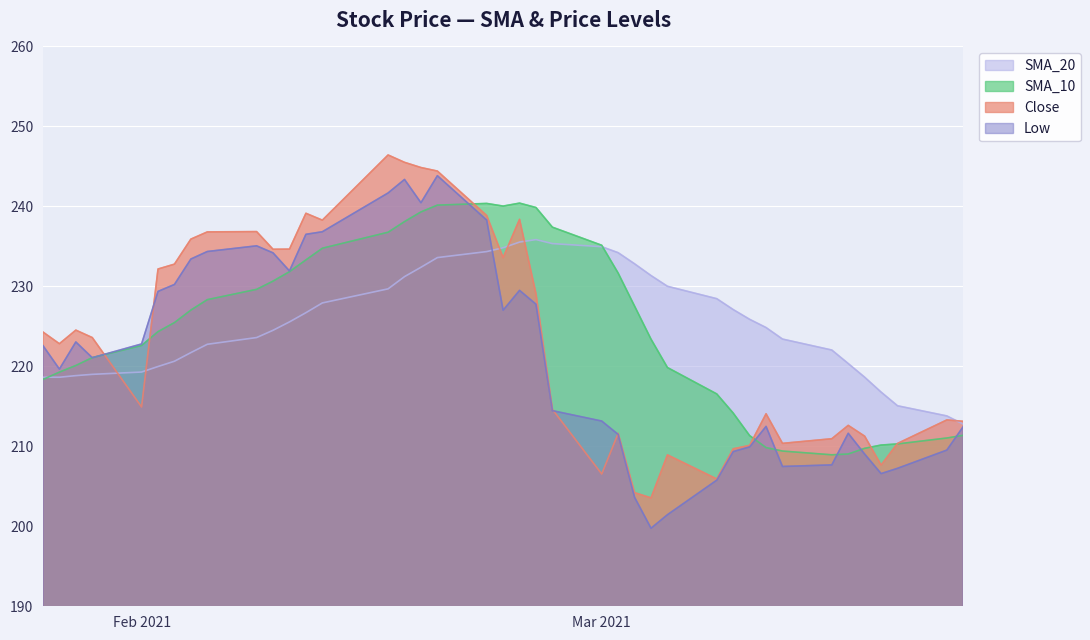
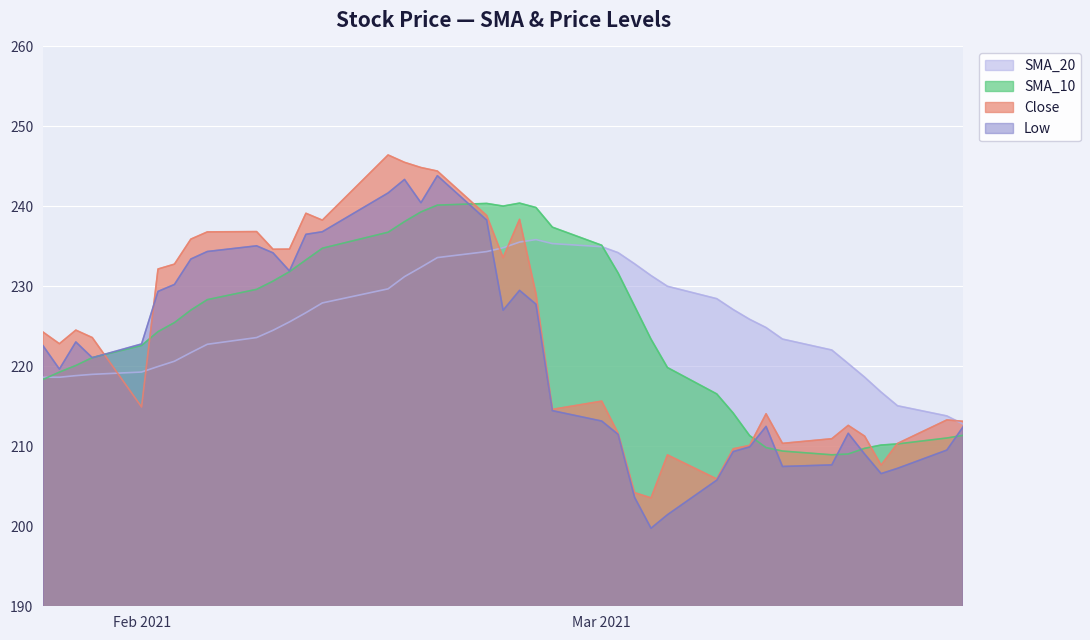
Close, Mar 2021: 207 -> 216
